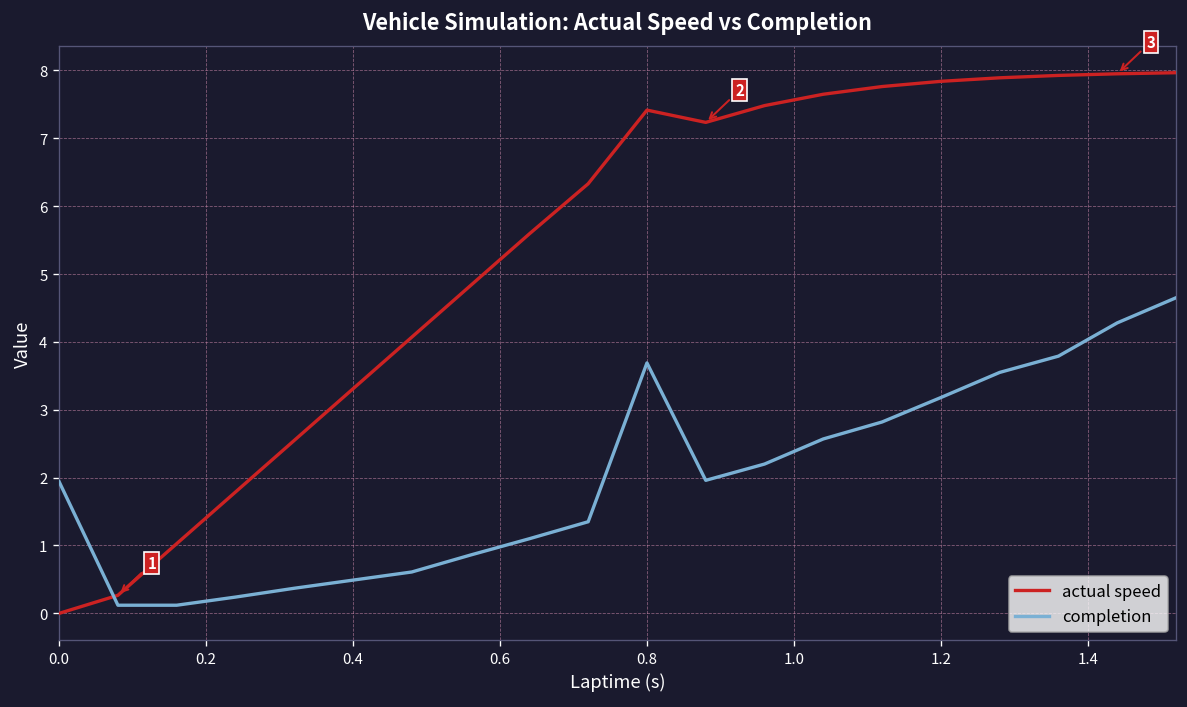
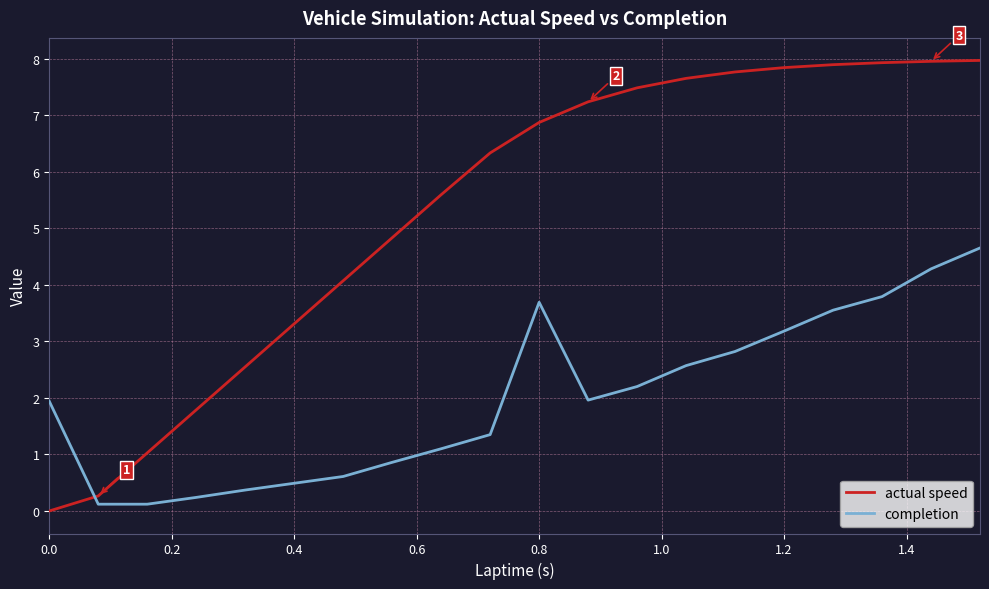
actual speed, 0.8: 7.4 -> 6.9
